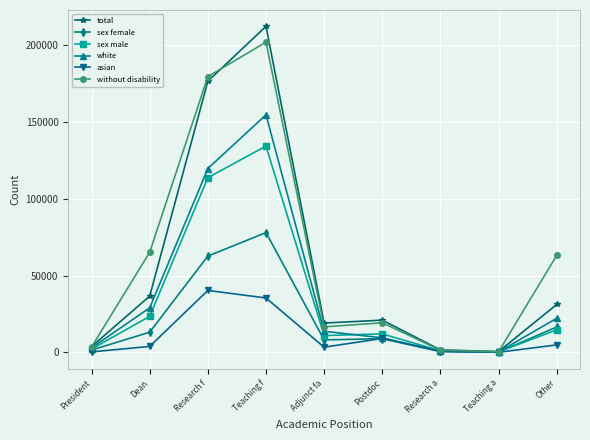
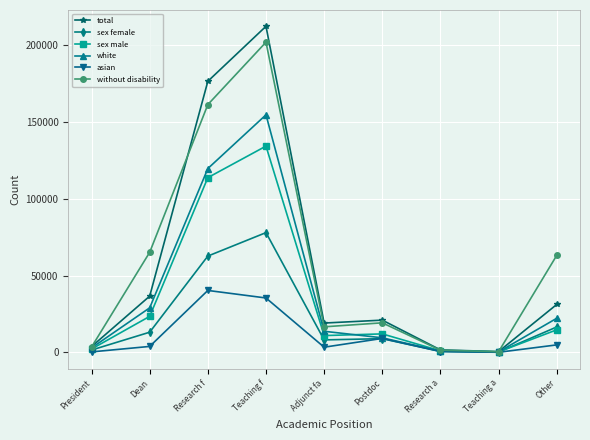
without disability, Research f: 179000 -> 161000
